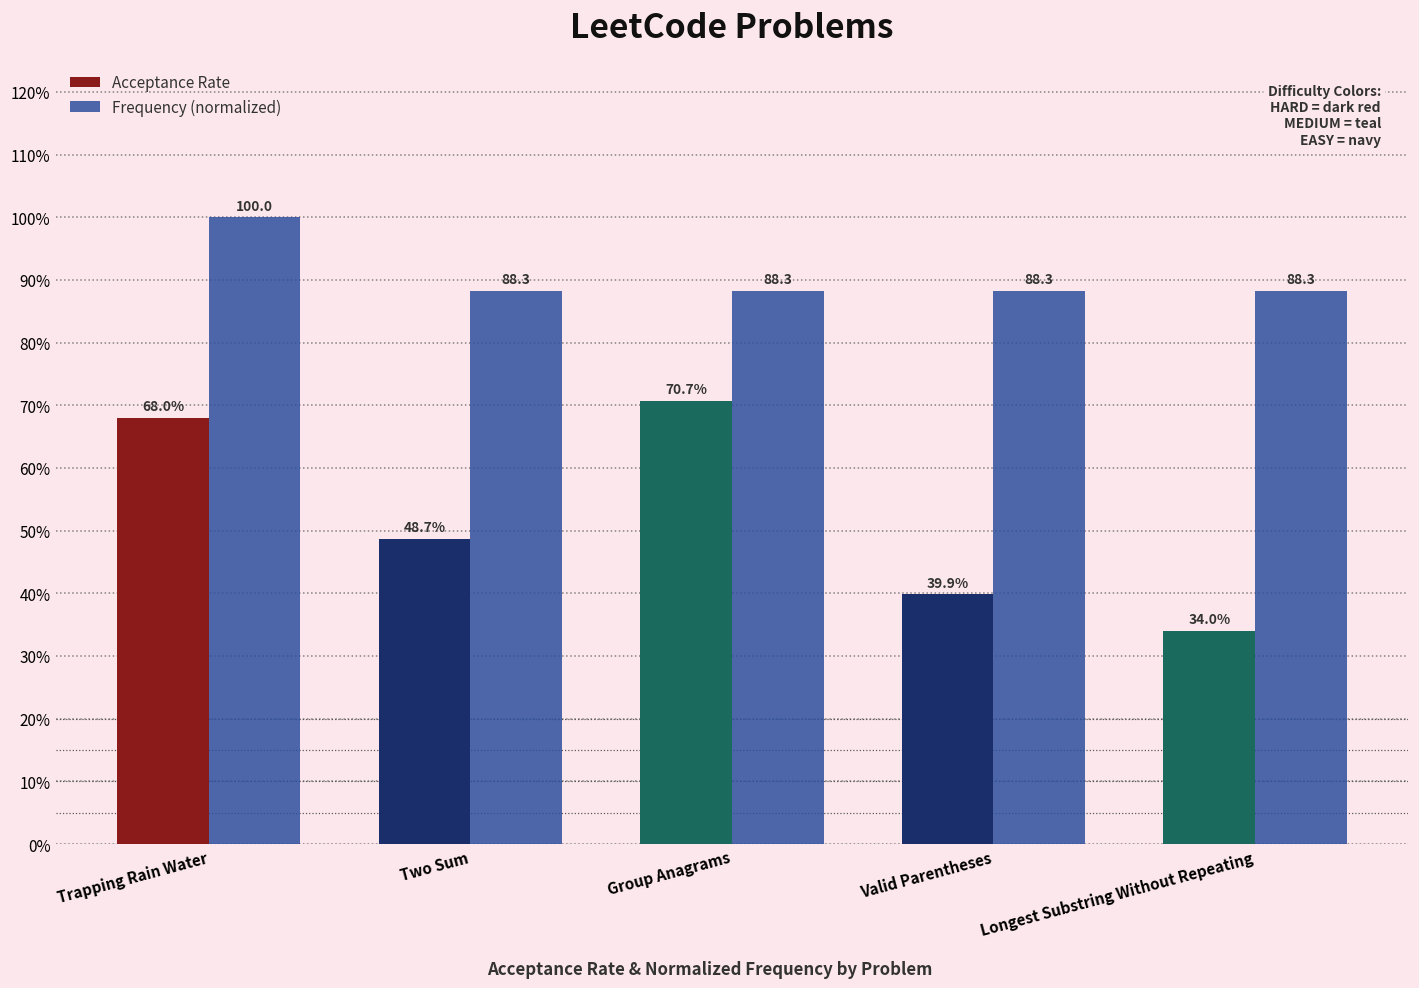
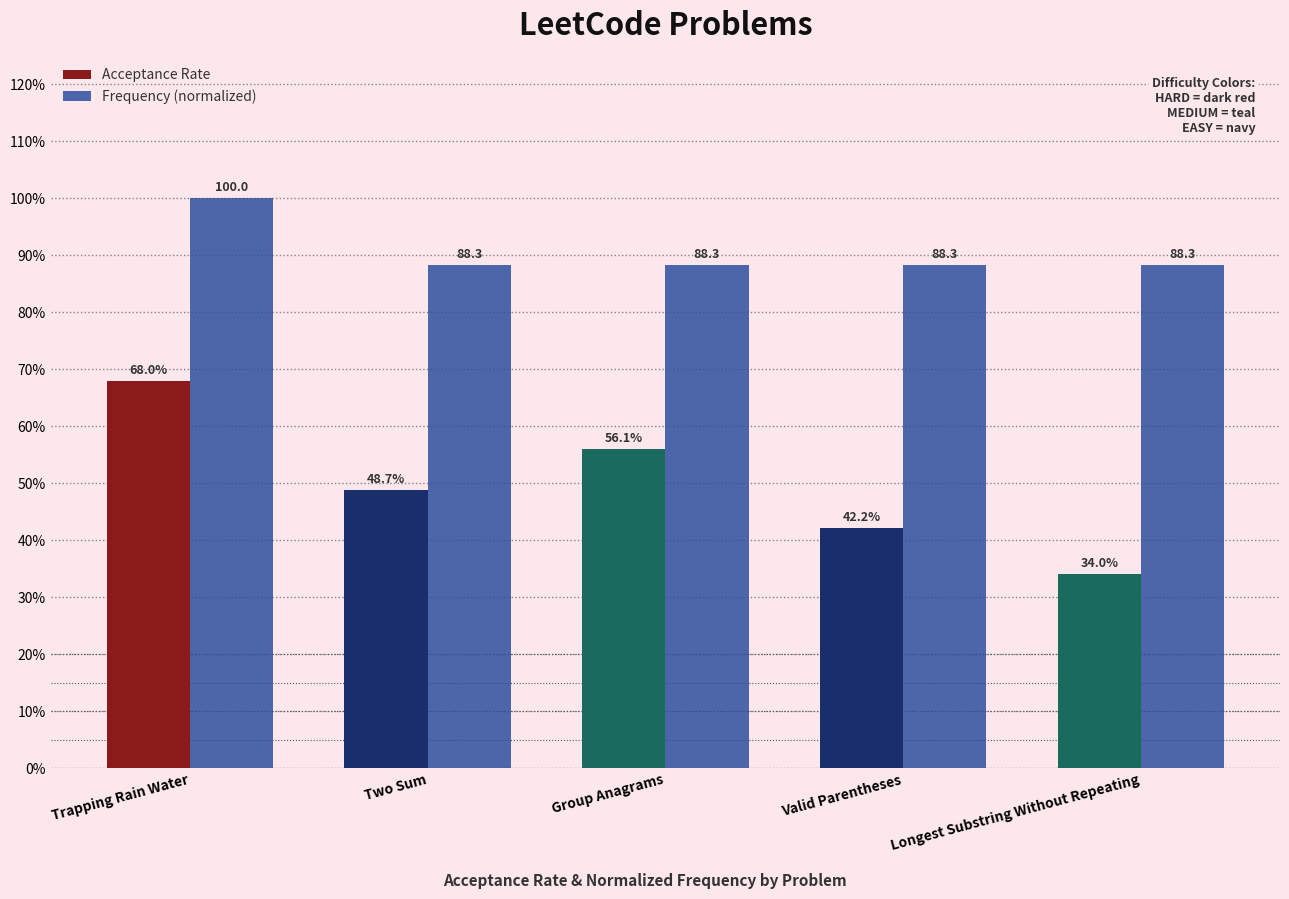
Acceptance Rate, Group Anagrams: 70.7% -> 56.1%
Acceptance Rate, Valid Parentheses: 39.9% -> 42.2%
